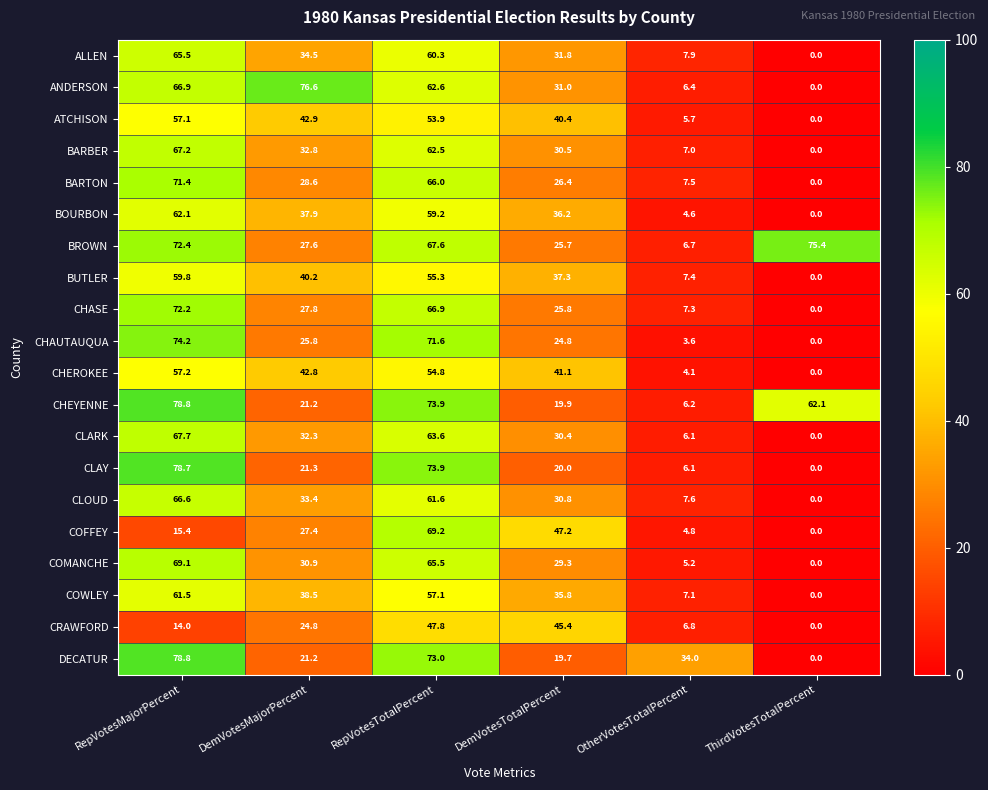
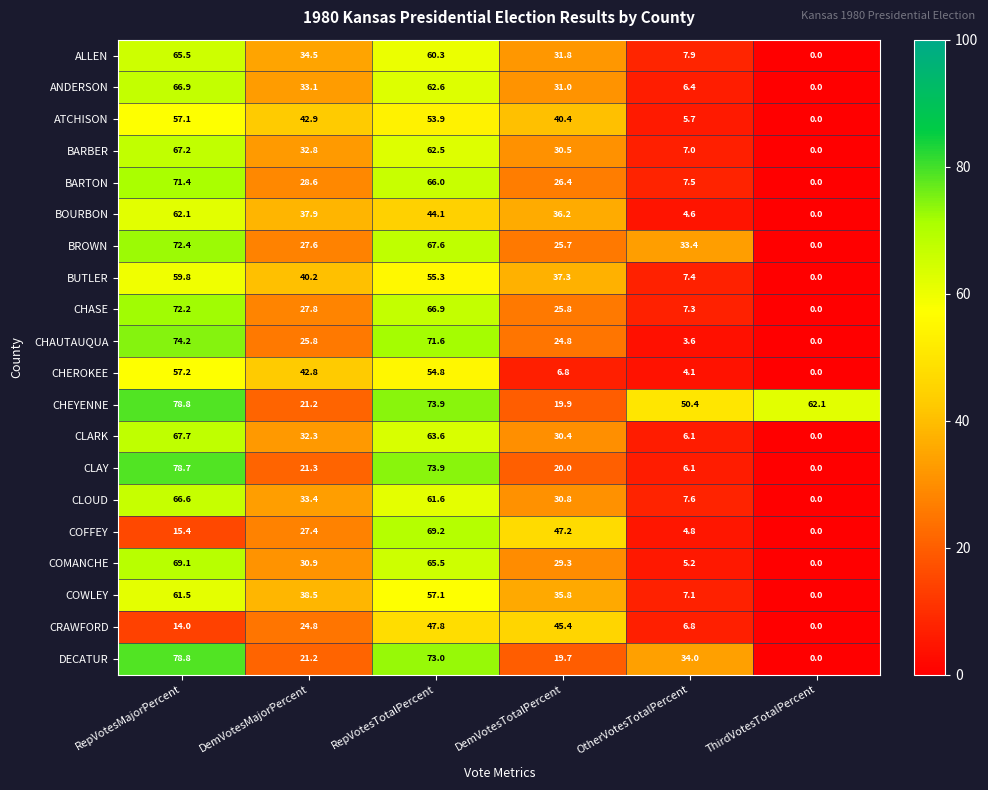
ANDERSON, DemVotesMajorPercent: 76.6 -> 33.1
BOURBON, RepVotesTotalPercent: 59.2 -> 44.1
BROWN, OtherVotesTotalPercent: 6.7 -> 33.4
BROWN, ThirdVotesTotalPercent: 75.4 -> 0.0
CHEROKEE, DemVotesTotalPercent: 41.1 -> 6.8
CHEYENNE, OtherVotesTotalPercent: 6.2 -> 50.4
